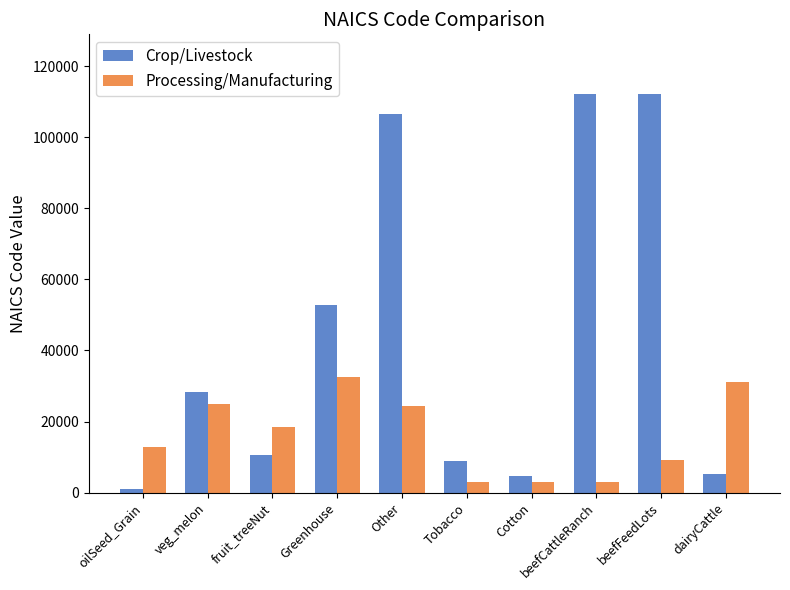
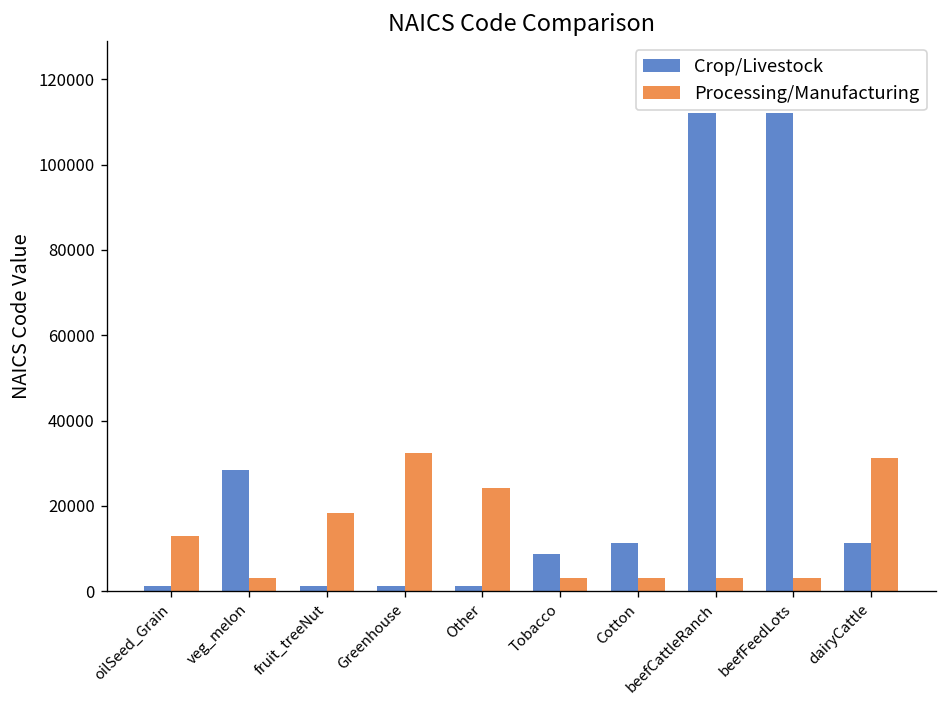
Processing/Manufacturing, veg_melon: 25000 -> 3000
Crop/Livestock, fruit_treeNut: 11000 -> 1000
Crop/Livestock, Greenhouse: 53000 -> 1000
Crop/Livestock, Other: 106000 -> 1000
Crop/Livestock, Cotton: 5000 -> 11000
Processing/Manufacturing, beefFeedLots: 9000 -> 3000
Crop/Livestock, dairyCattle: 5000 -> 11000
